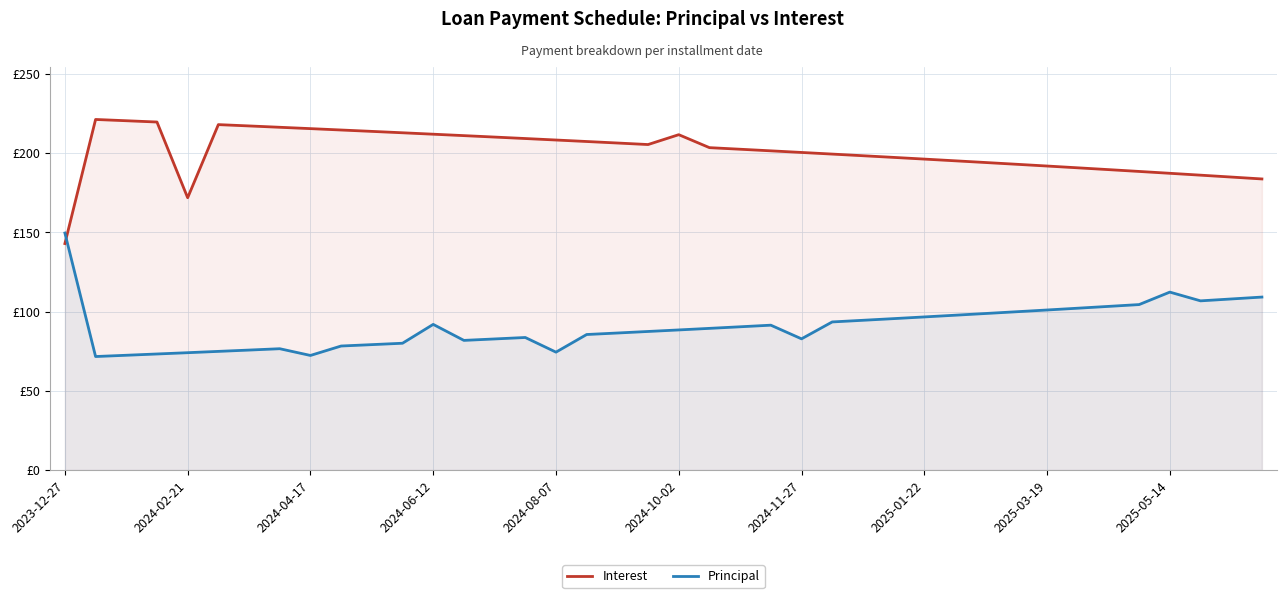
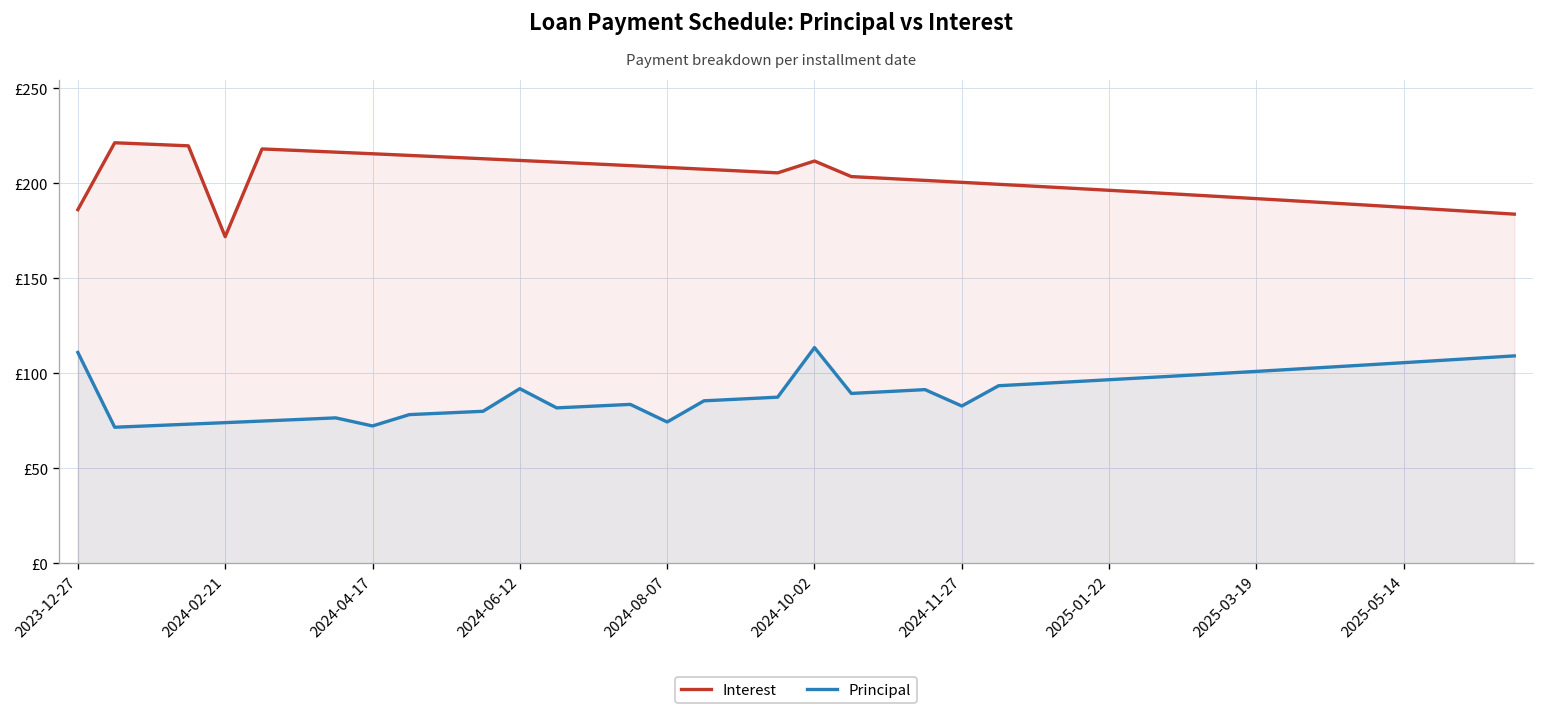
Interest, 2023-12-27: £143 -> £186
Principal, 2023-12-27: £150 -> £111
Principal, 2024-10-02: £88 -> £114
Principal, 2025-05-14: £112 -> £106
